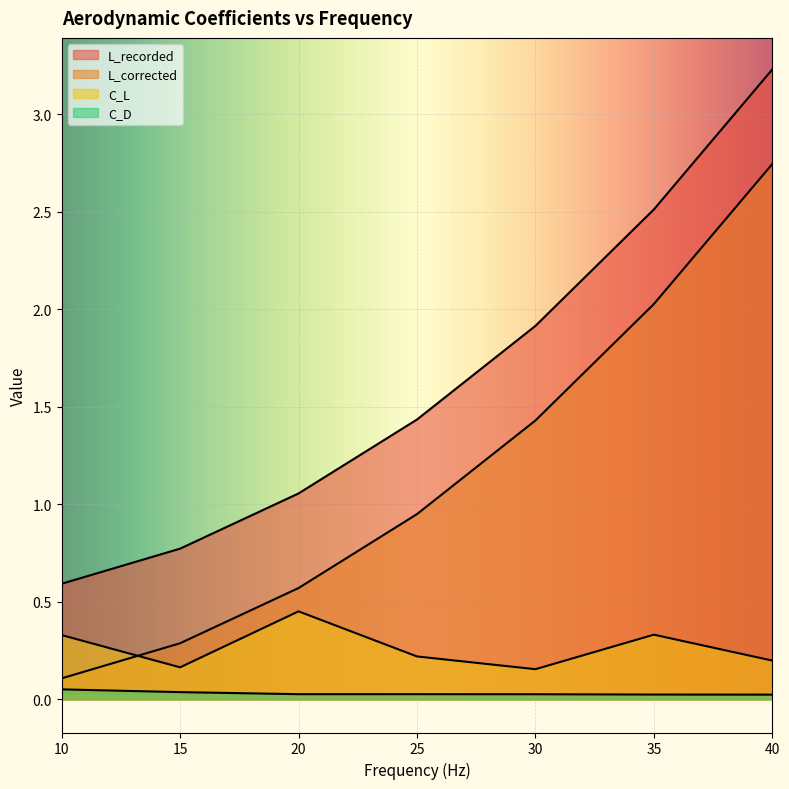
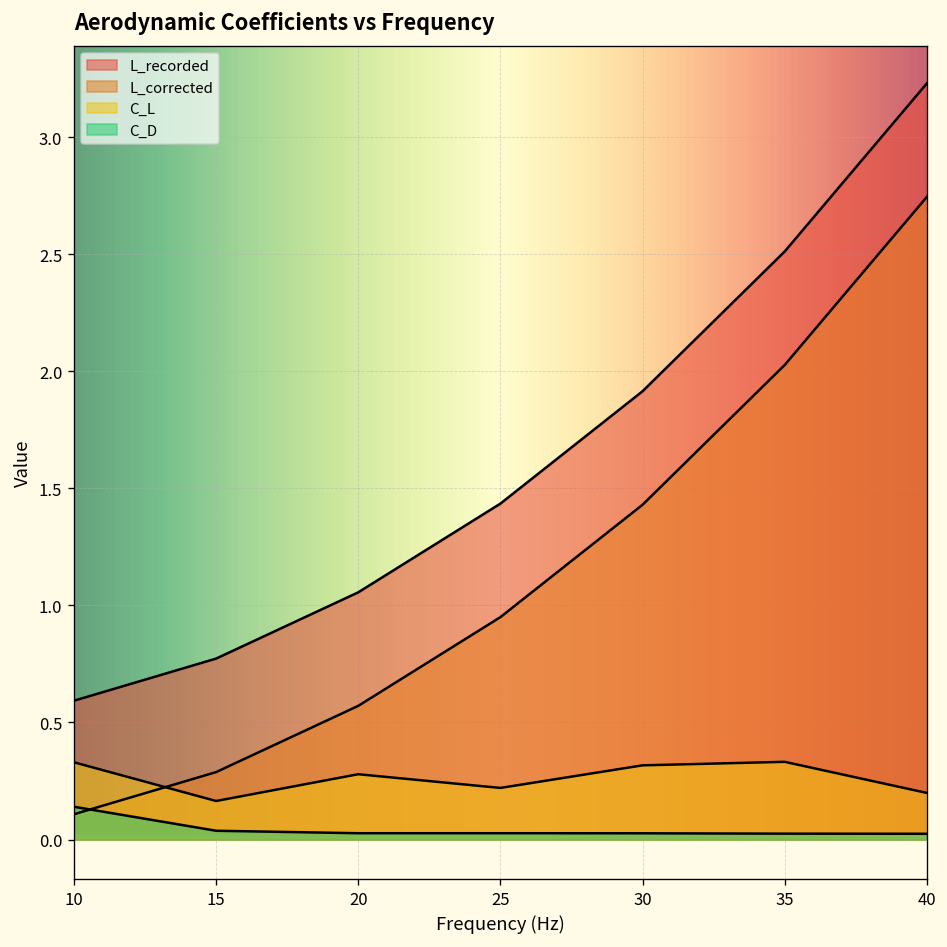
C_D, 10: 0.05 -> 0.14
C_L, 20: 0.45 -> 0.28
C_L, 30: 0.15 -> 0.32
